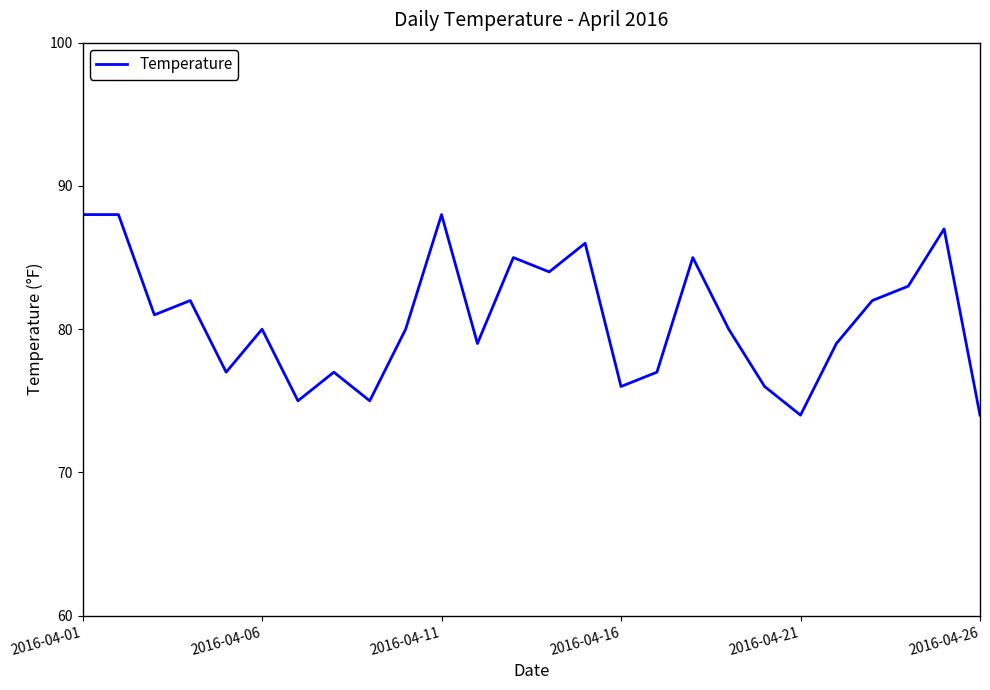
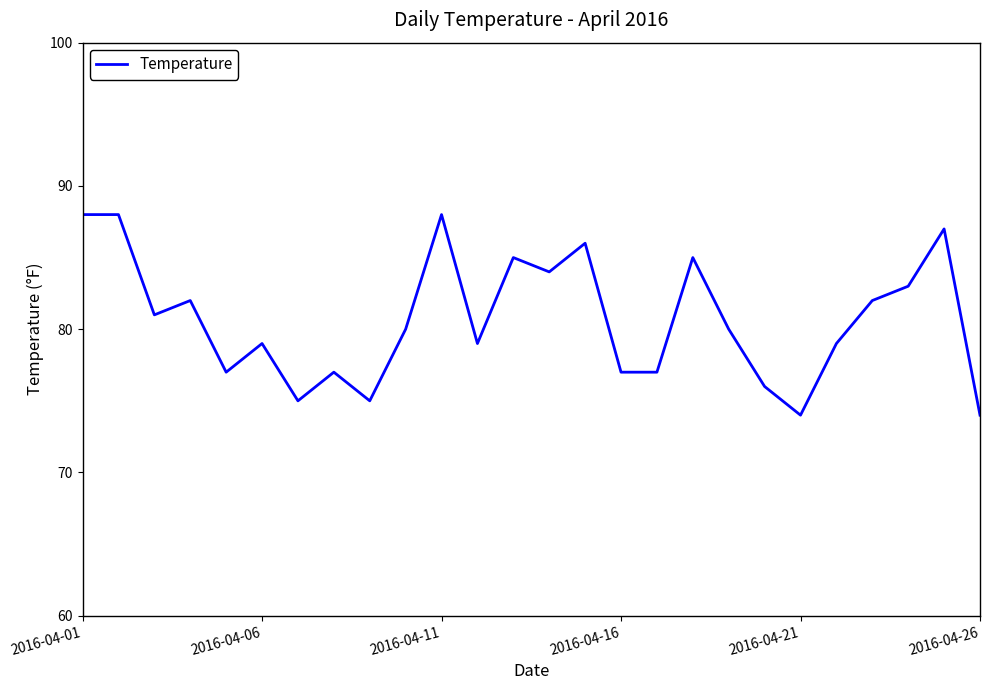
2016-04-06: 80 -> 79
2016-04-16: 76 -> 77
